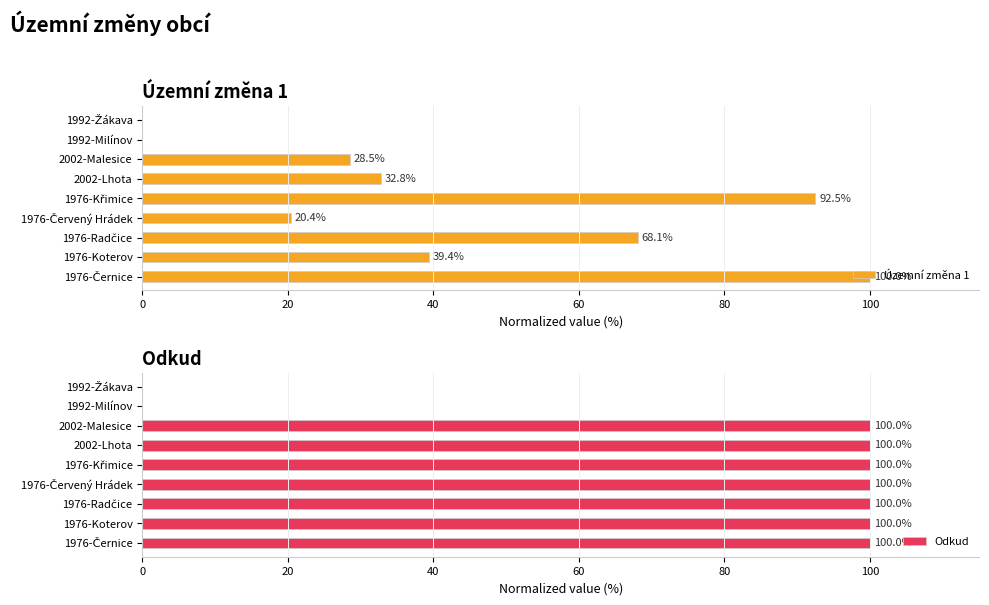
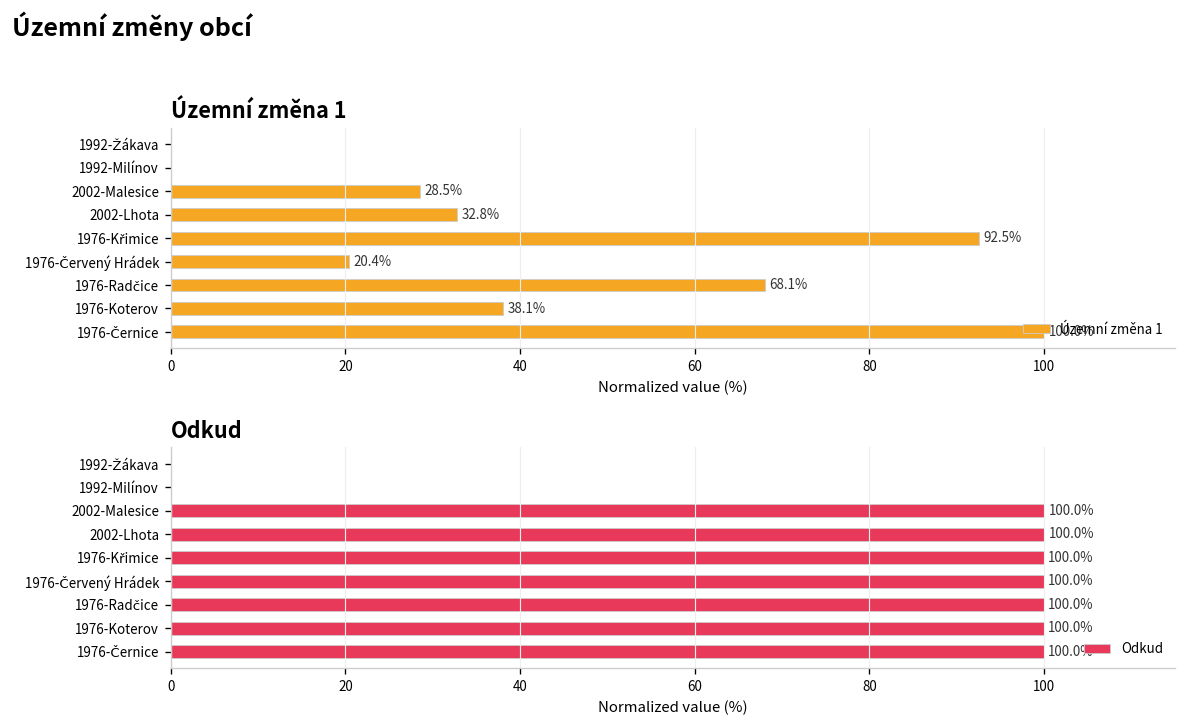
Územní změna 1, 1976-Koterov: 39.4% -> 38.1%
